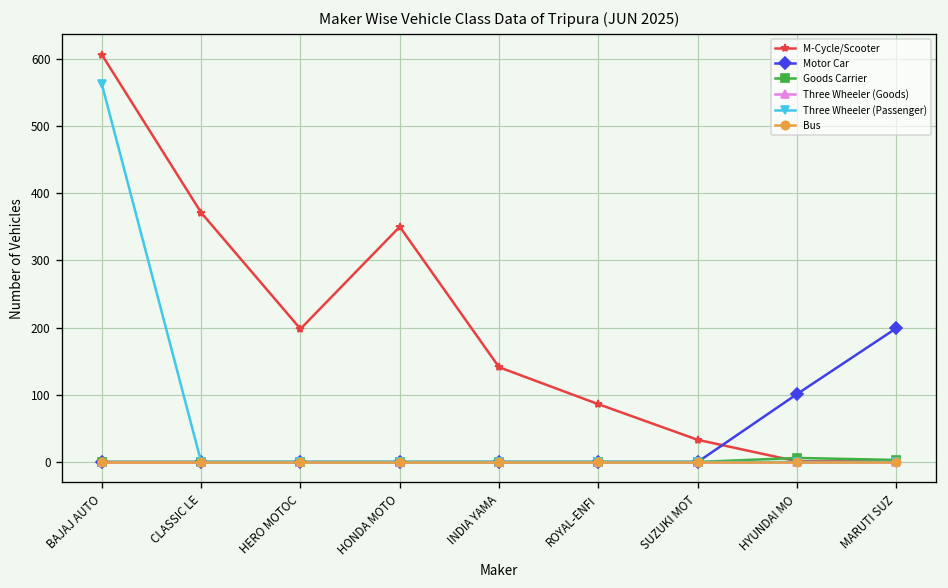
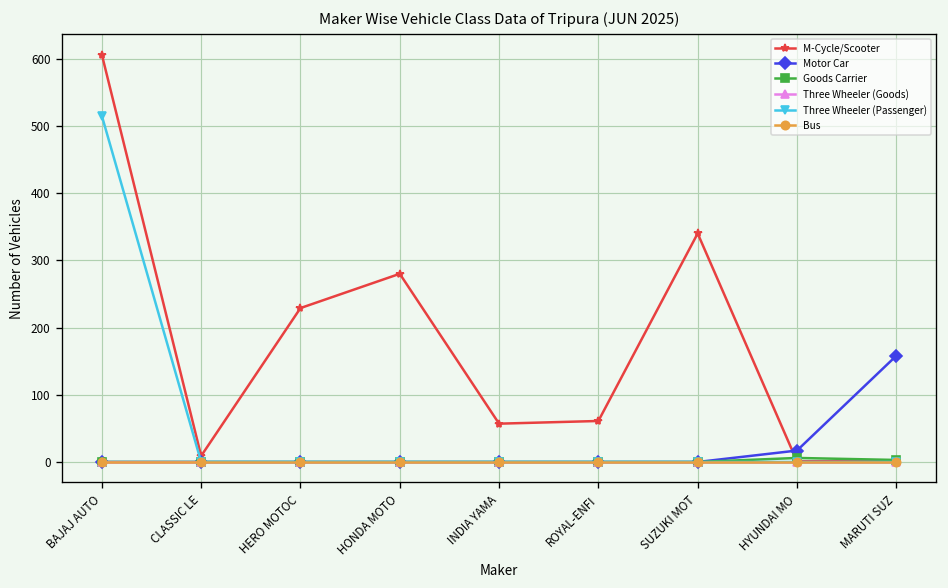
Three Wheeler (Passenger), BAJAJ AUTO: 560 -> 520
M-Cycle/Scooter, CLASSIC LE: 370 -> 10
M-Cycle/Scooter, HERO MOTOC: 200 -> 230
M-Cycle/Scooter, HONDA MOTO: 350 -> 280
M-Cycle/Scooter, INDIA YAMA: 140 -> 60
M-Cycle/Scooter, ROYAL-ENFI: 90 -> 60
M-Cycle/Scooter, SUZUKI MOT: 30 -> 340
Motor Car, HYUNDAI MO: 100 -> 20
Motor Car, MARUTI SUZ: 200 -> 160
